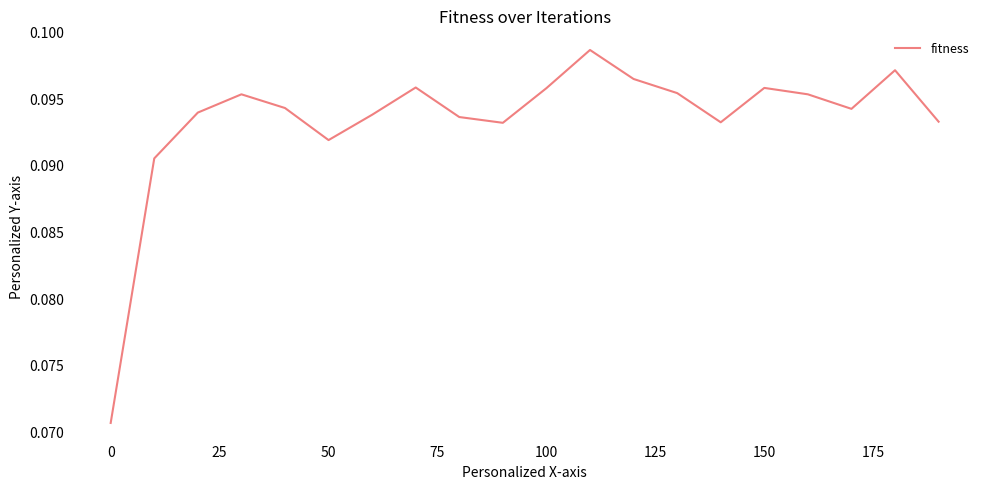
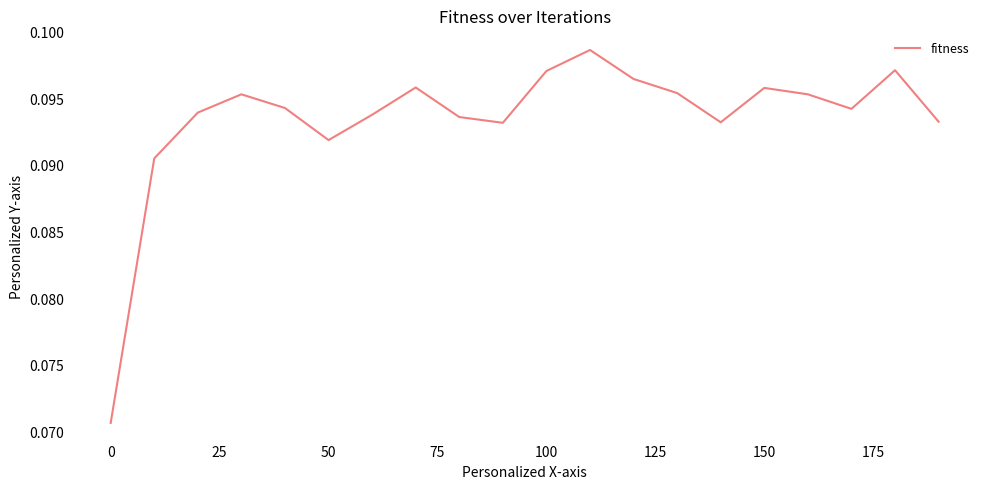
100: 0.0958 -> 0.0971
